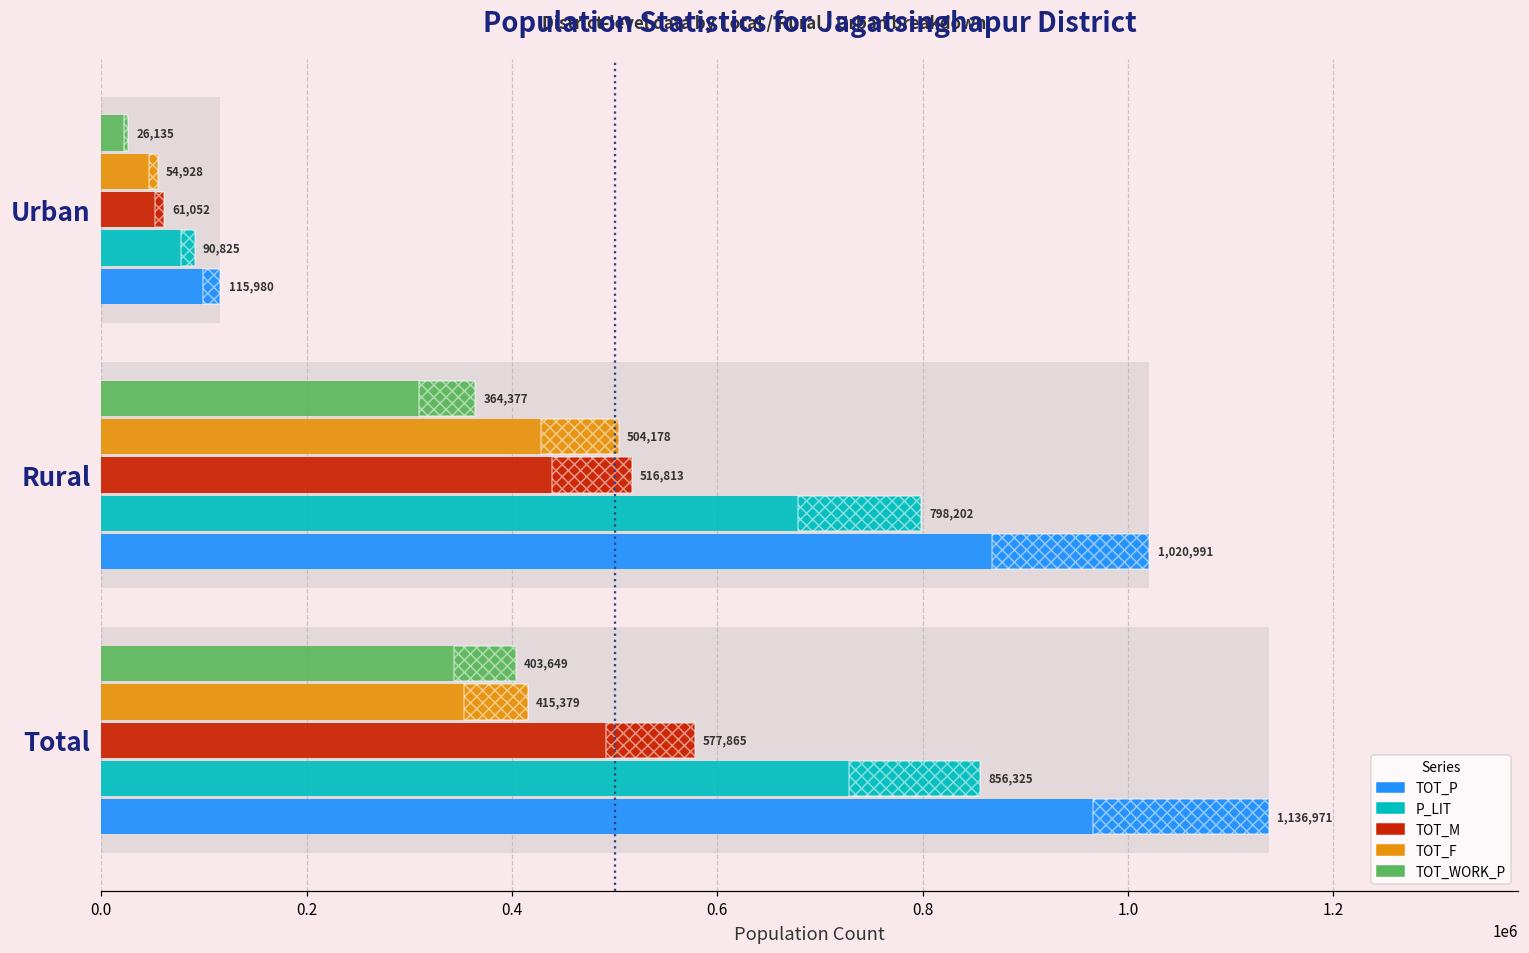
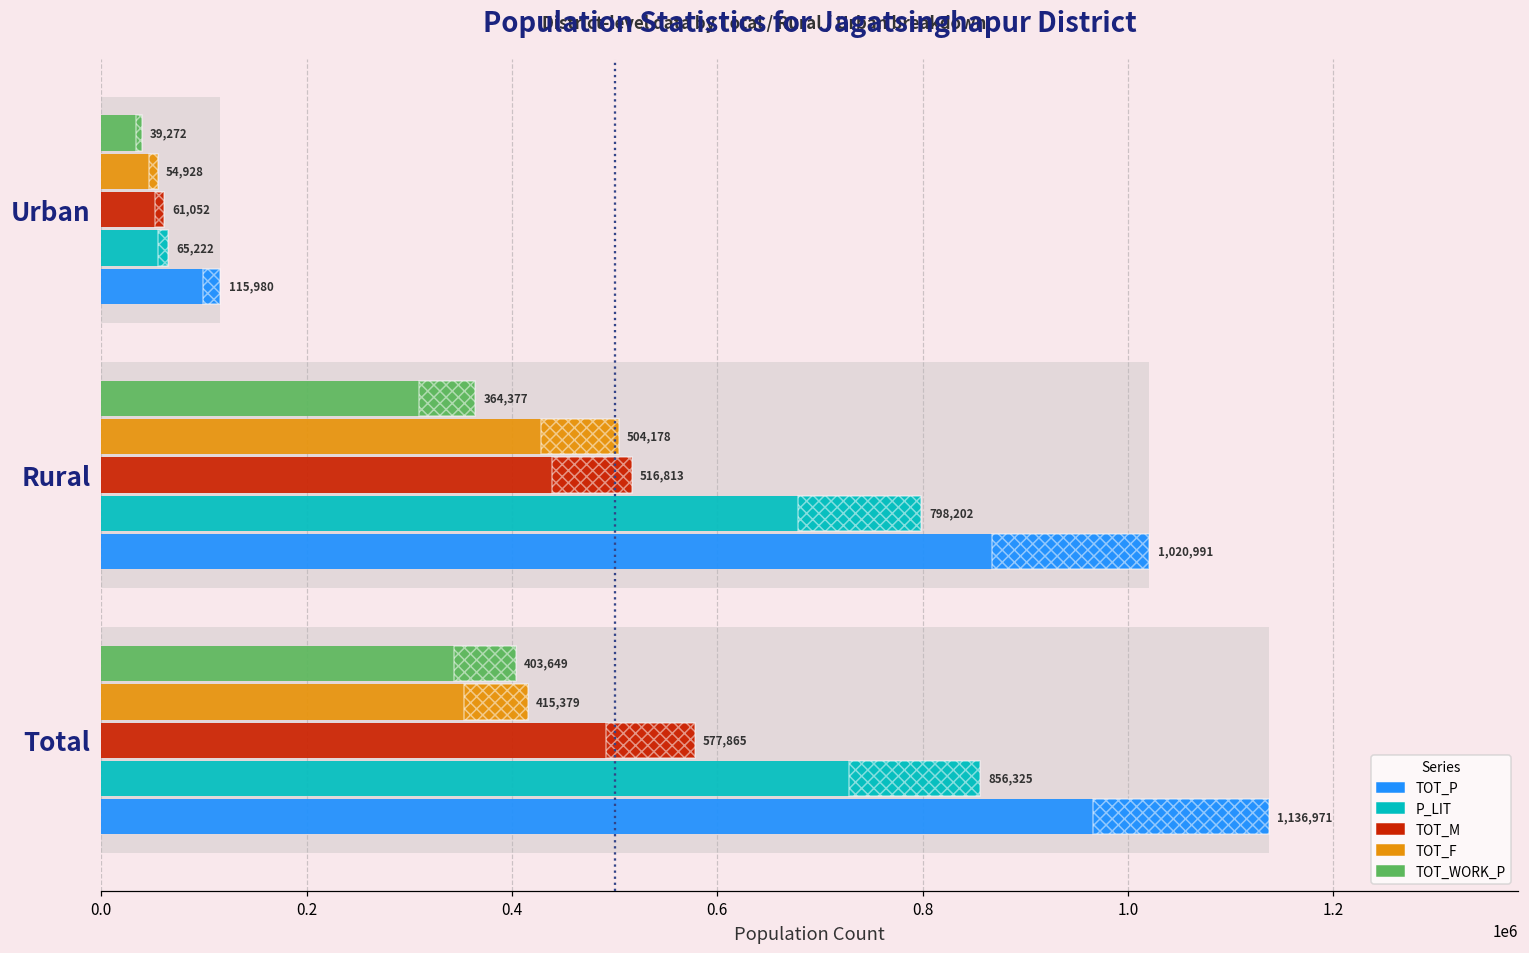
TOT_WORK_P, Urban: 26,135 -> 39,272
P_LIT, Urban: 90,825 -> 65,222
